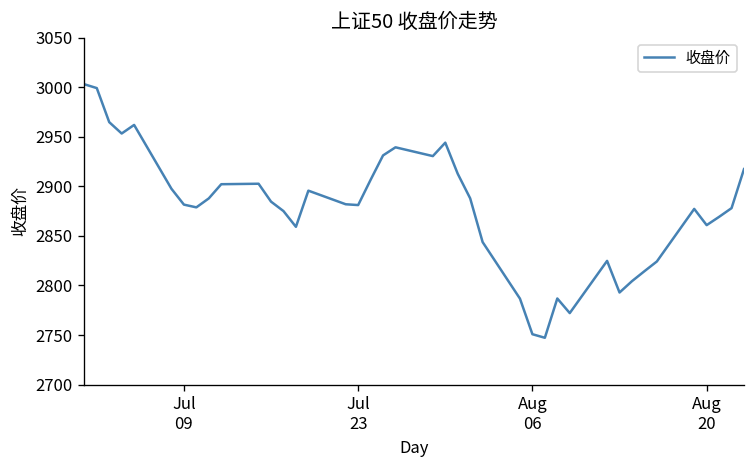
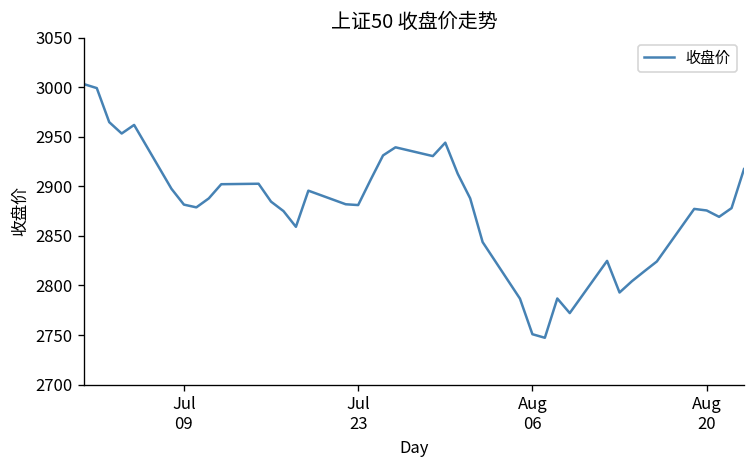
Aug 20: 2860 -> 2880
